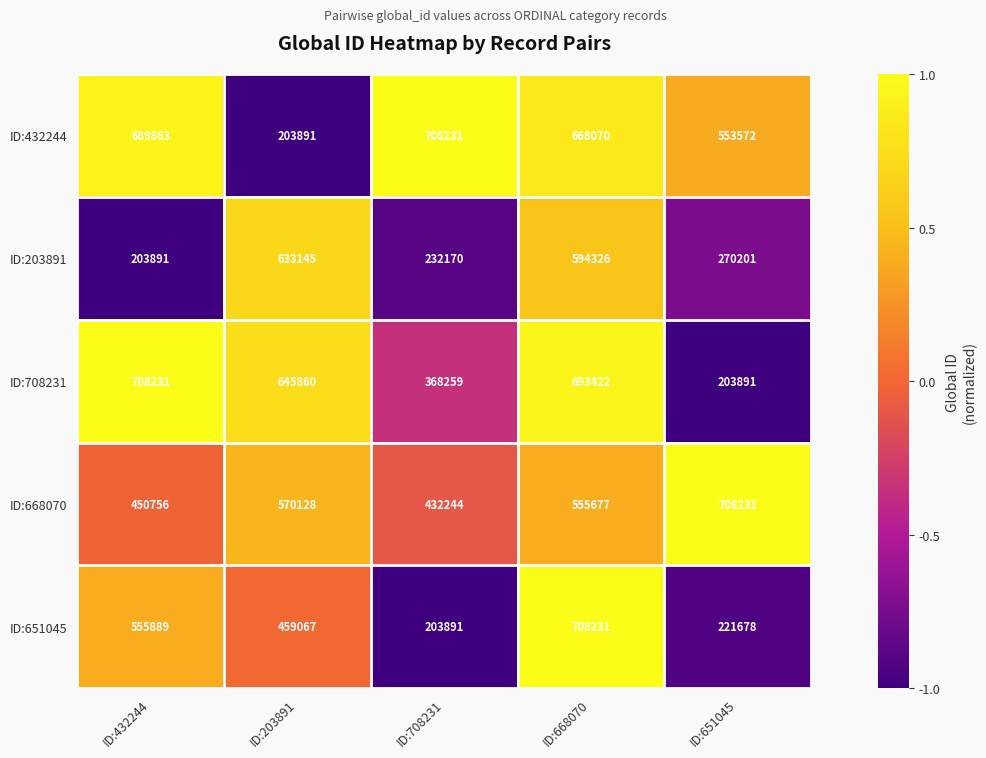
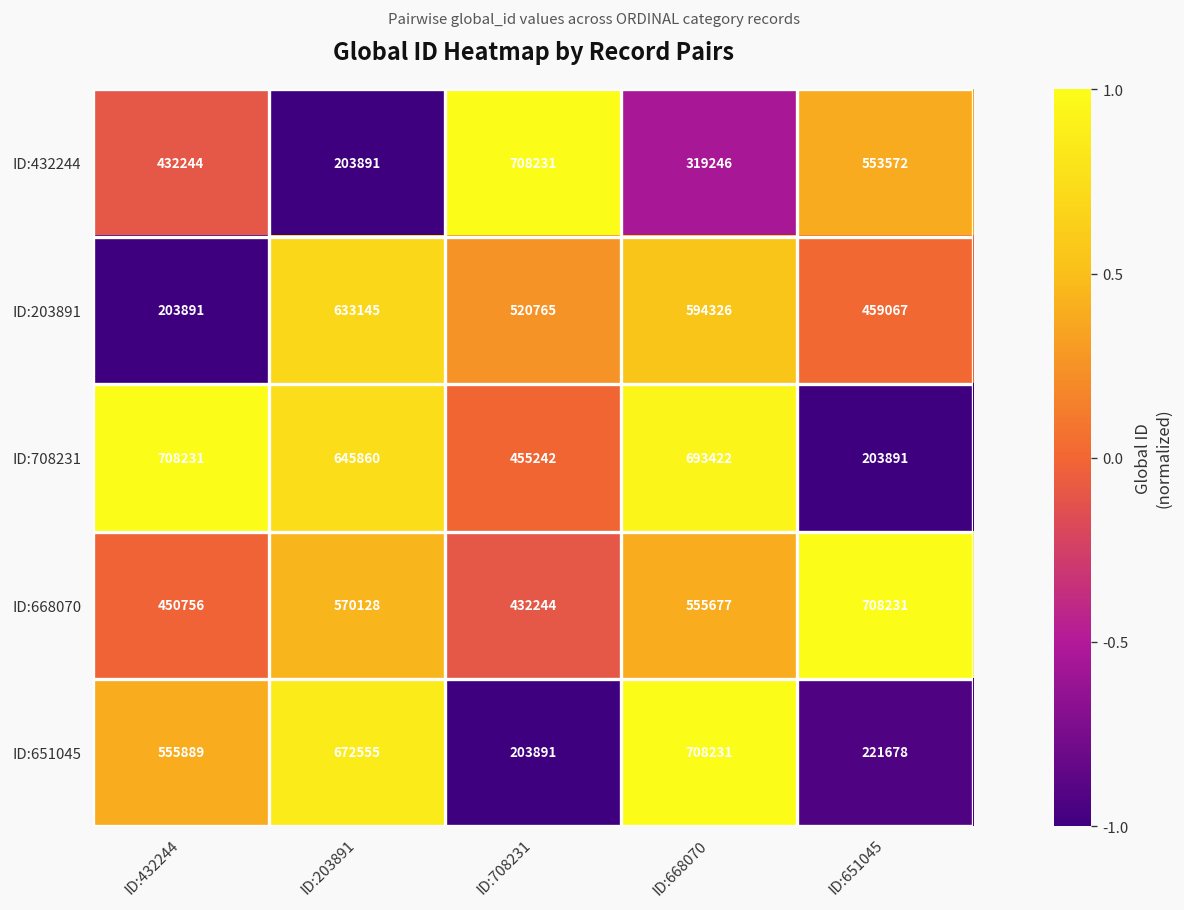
ID:432244, ID:432244: 689863 -> 432244
ID:432244, ID:668070: 668070 -> 319246
ID:203891, ID:708231: 232170 -> 520765
ID:203891, ID:651045: 270201 -> 459067
ID:708231, ID:708231: 368259 -> 455242
ID:651045, ID:203891: 459067 -> 672555
